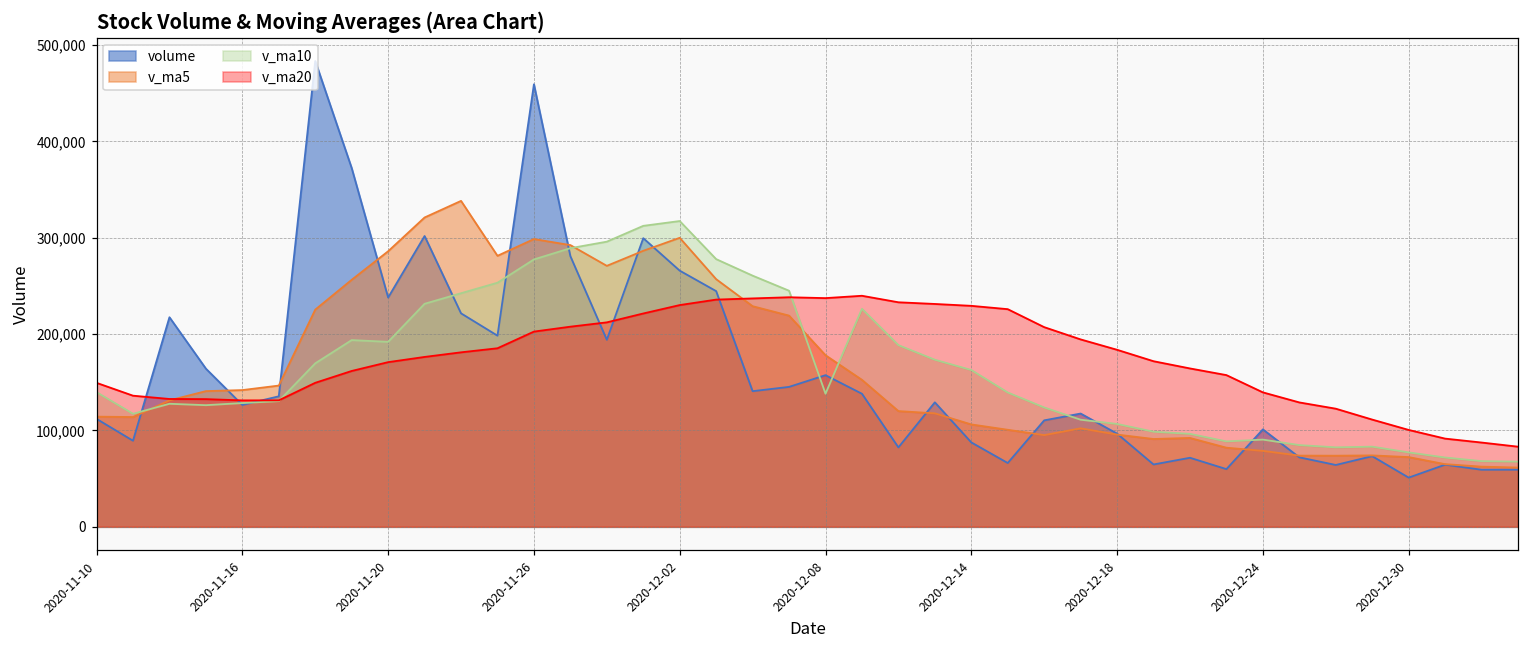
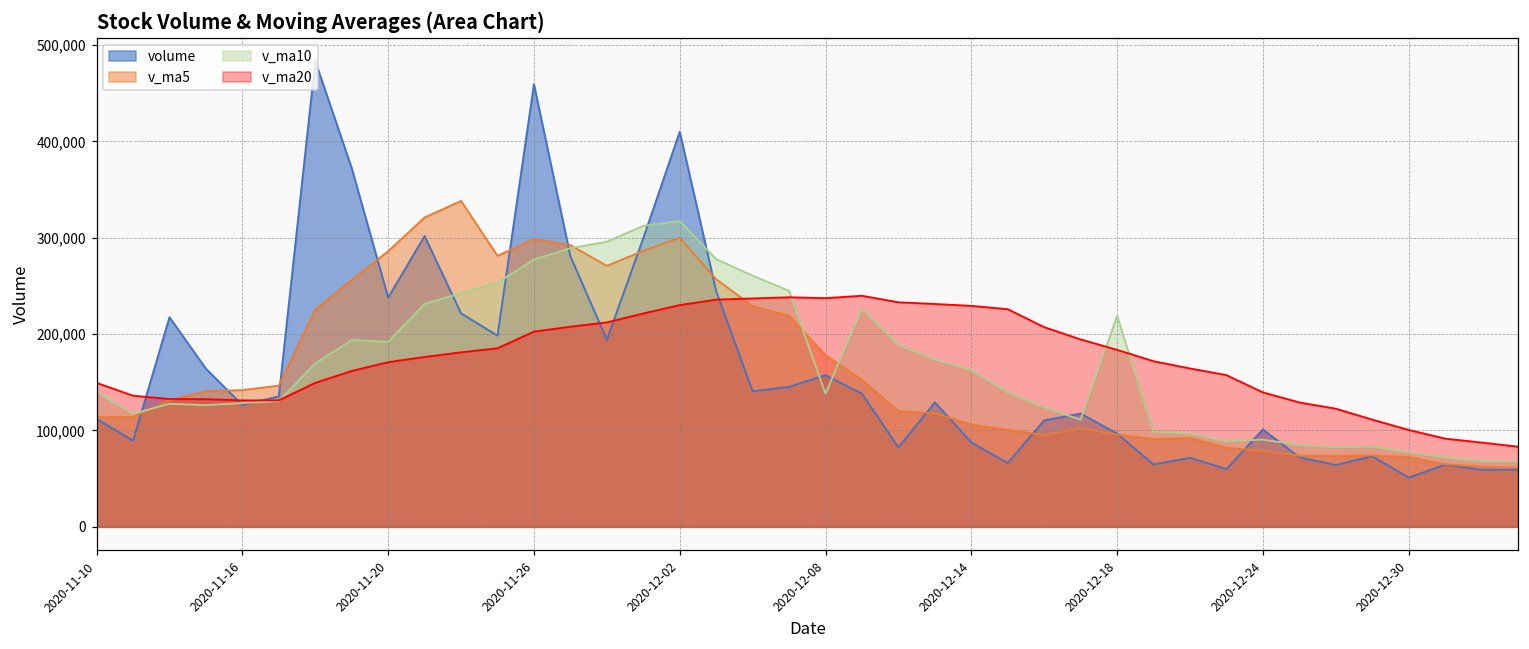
volume, 2020-12-02: 270,000 -> 410,000
v_ma10, 2020-12-18: 110,000 -> 220,000
